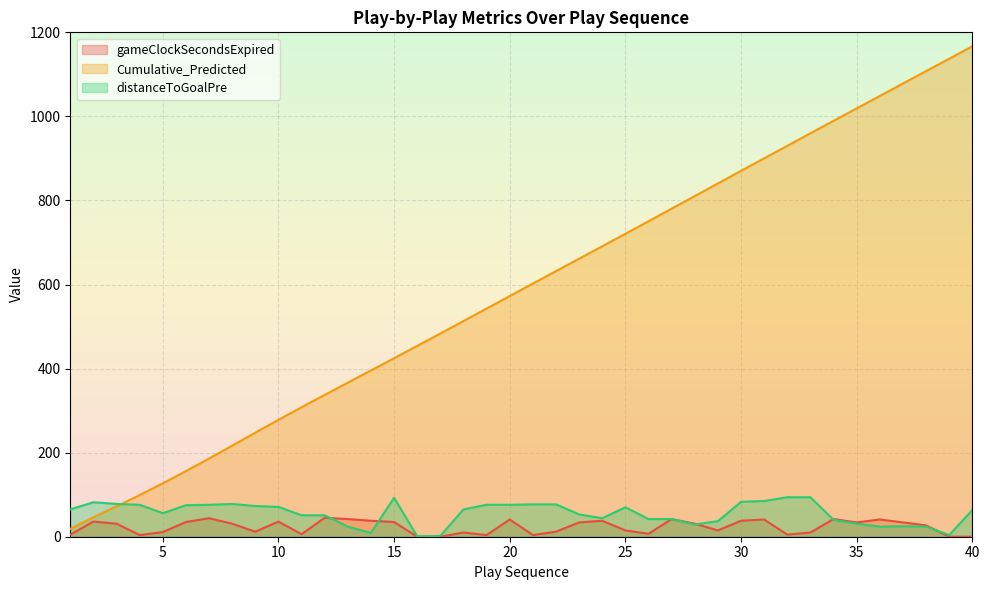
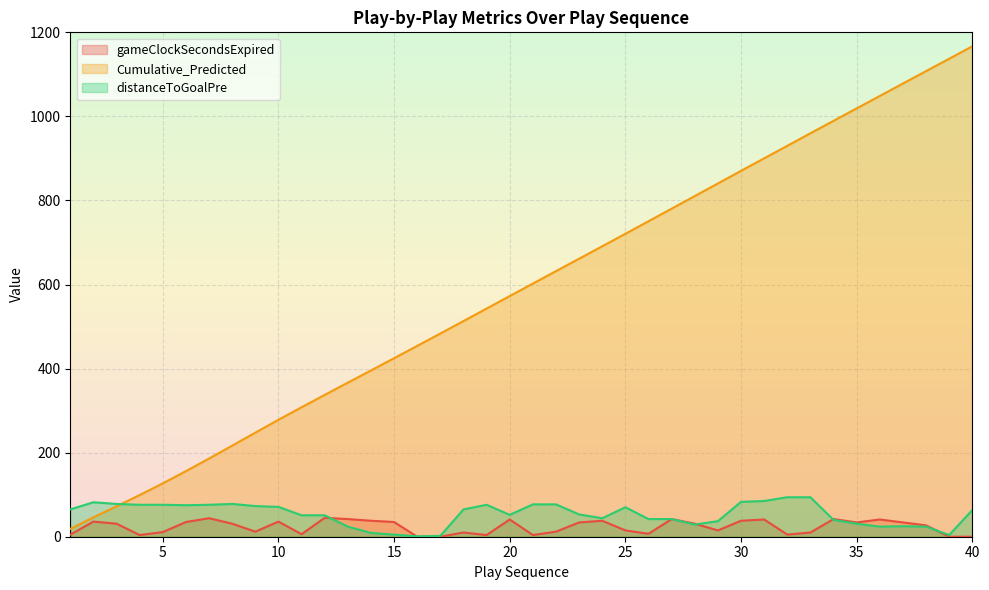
distanceToGoalPre, 5: 60 -> 80
distanceToGoalPre, 15: 90 -> 10
distanceToGoalPre, 20: 80 -> 50
